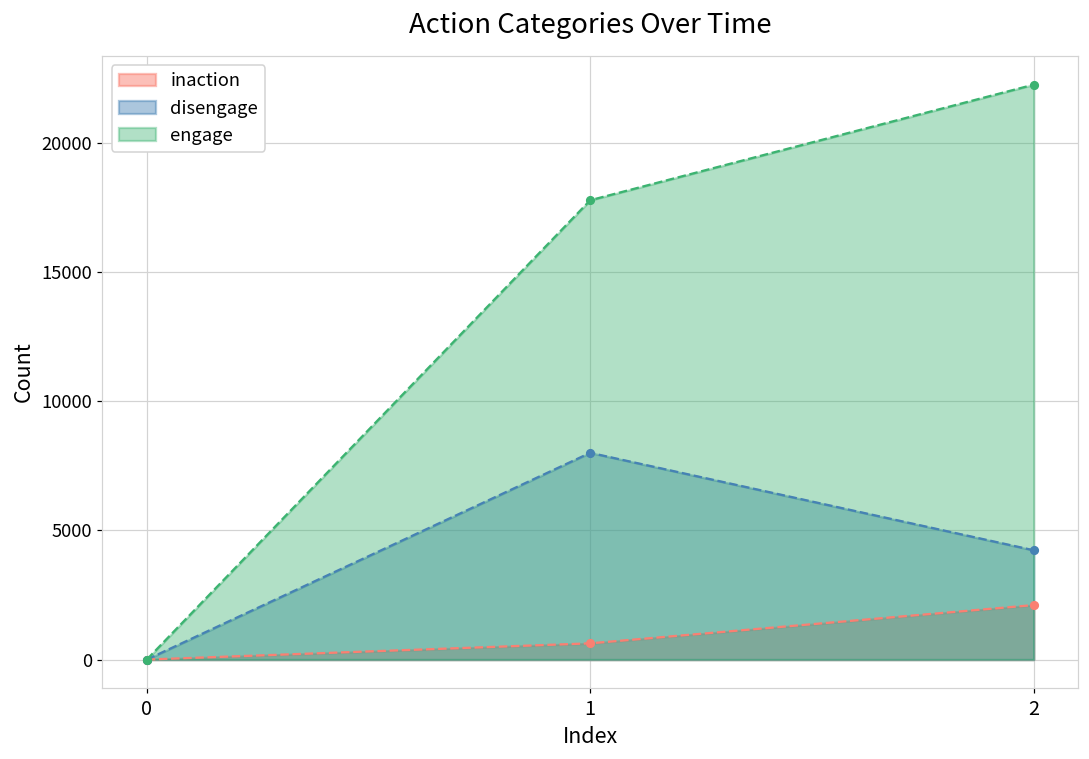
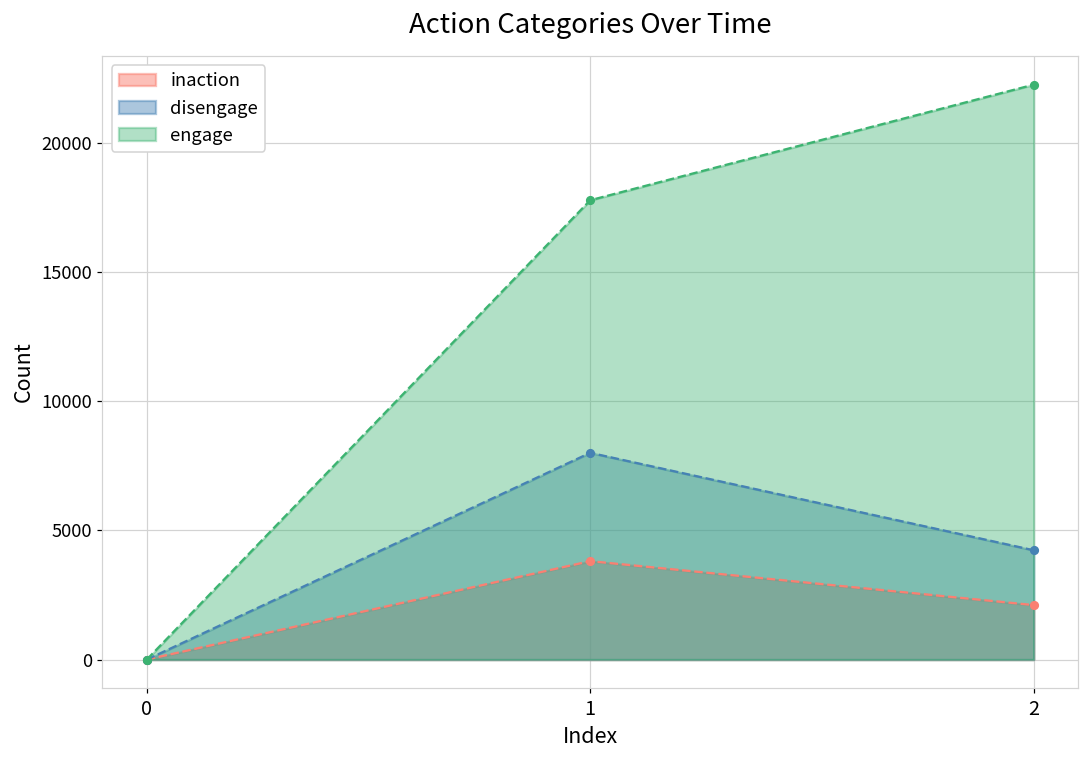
inaction, 1: 600 -> 3800
